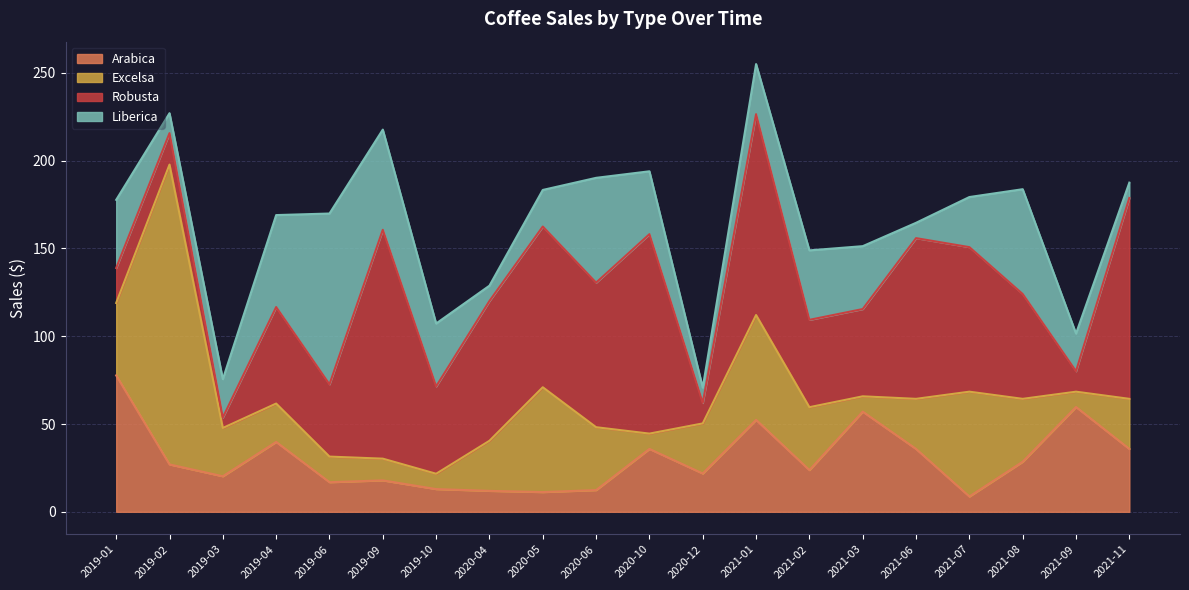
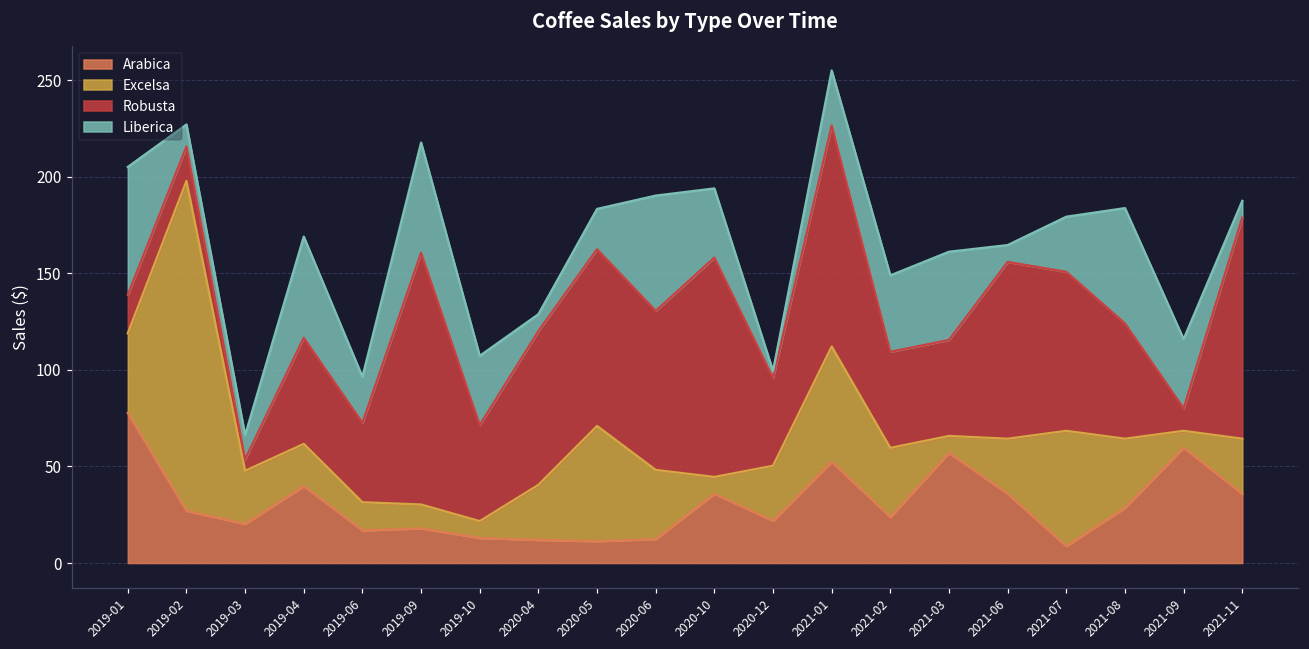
Liberica, 2019-01: 39 -> 66
Liberica, 2019-03: 22 -> 12
Liberica, 2019-06: 97 -> 24
Robusta, 2020-12: 12 -> 45
Liberica, 2020-12: 9 -> 4
Liberica, 2021-03: 36 -> 46
Liberica, 2021-09: 21 -> 36
